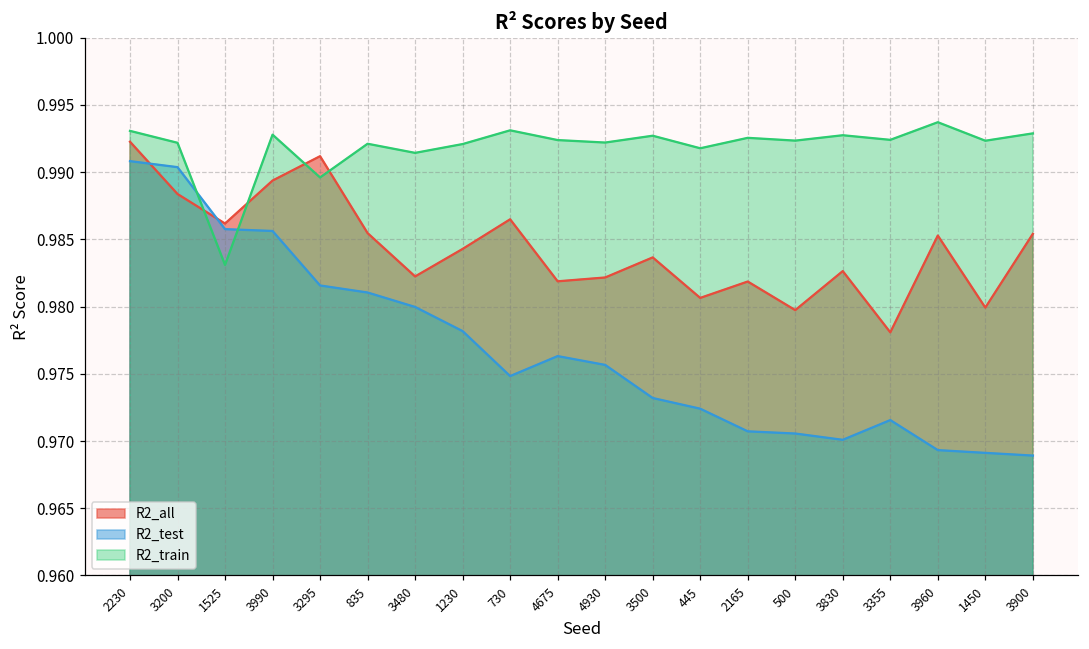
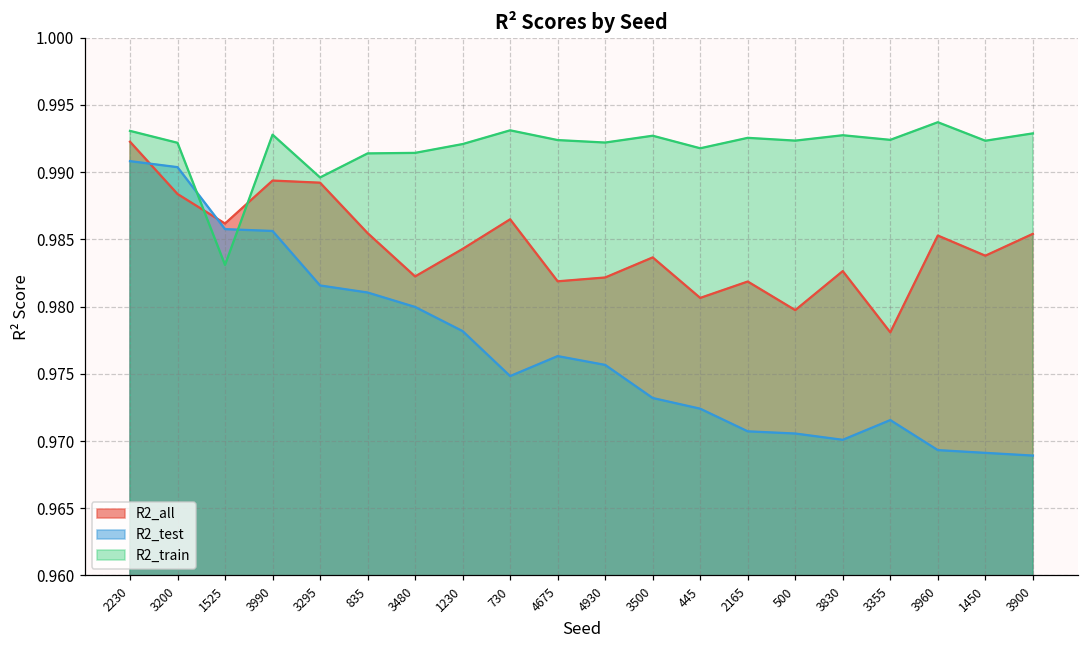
R2_all, 3295: 0.9912 -> 0.9892
R2_train, 835: 0.9921 -> 0.9914
R2_all, 1450: 0.9799 -> 0.9838
